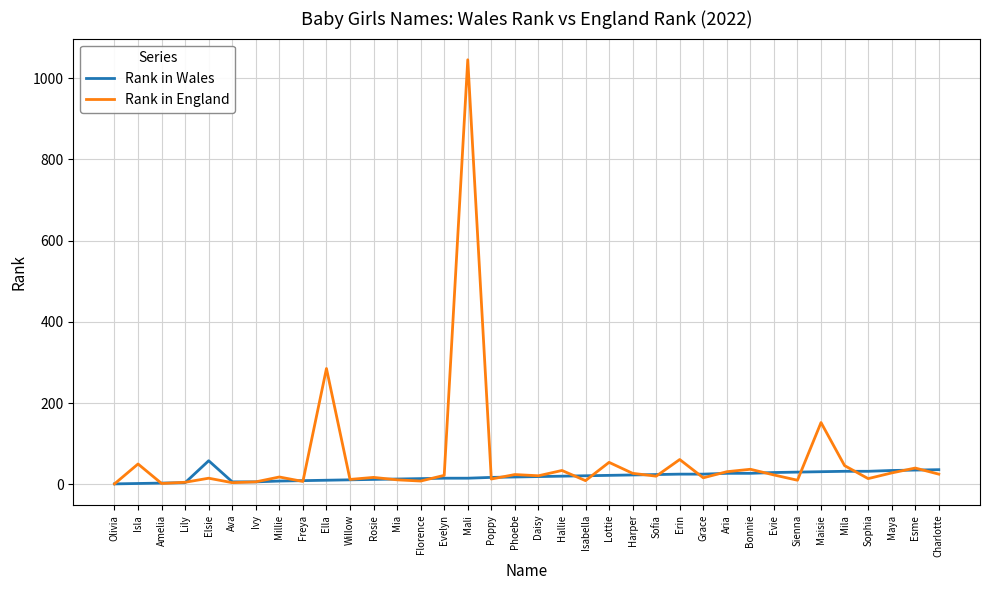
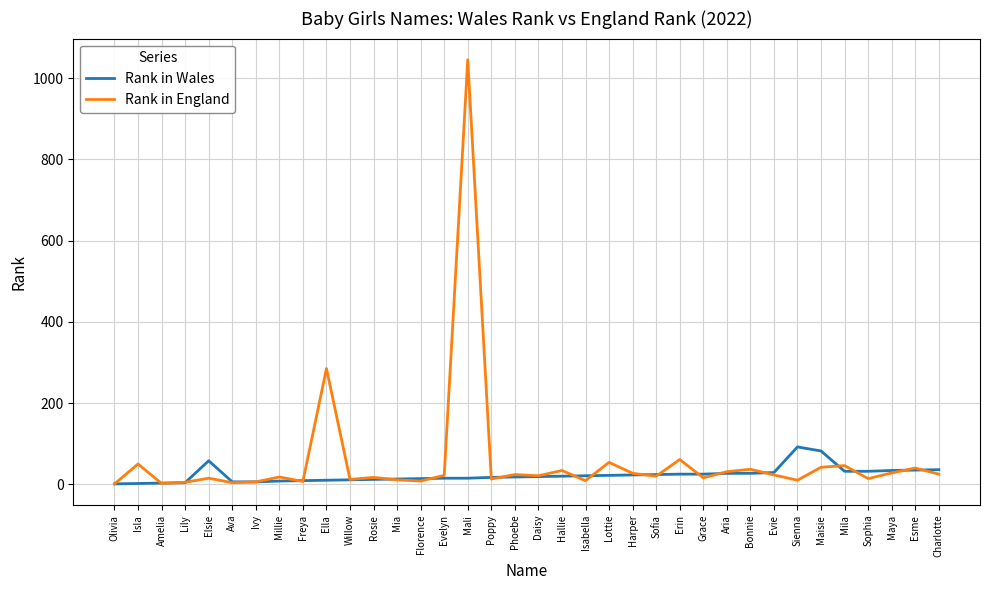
Rank in Wales, Sienna: 30 -> 90
Rank in Wales, Maisie: 30 -> 80
Rank in England, Maisie: 150 -> 40
